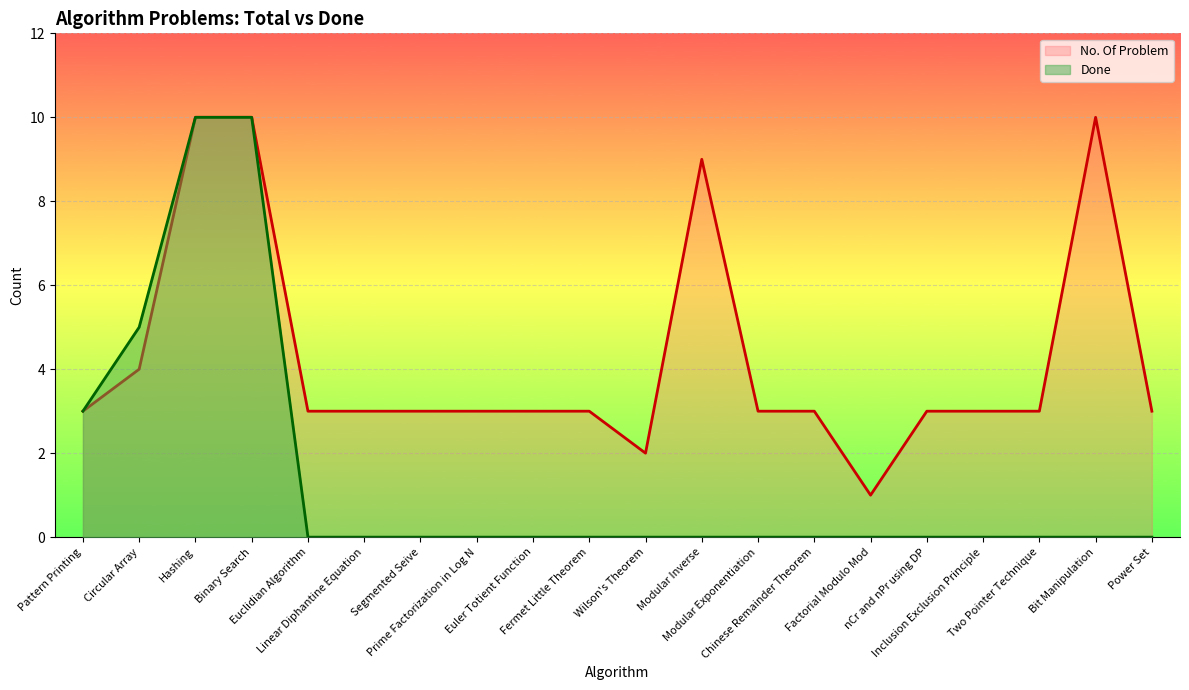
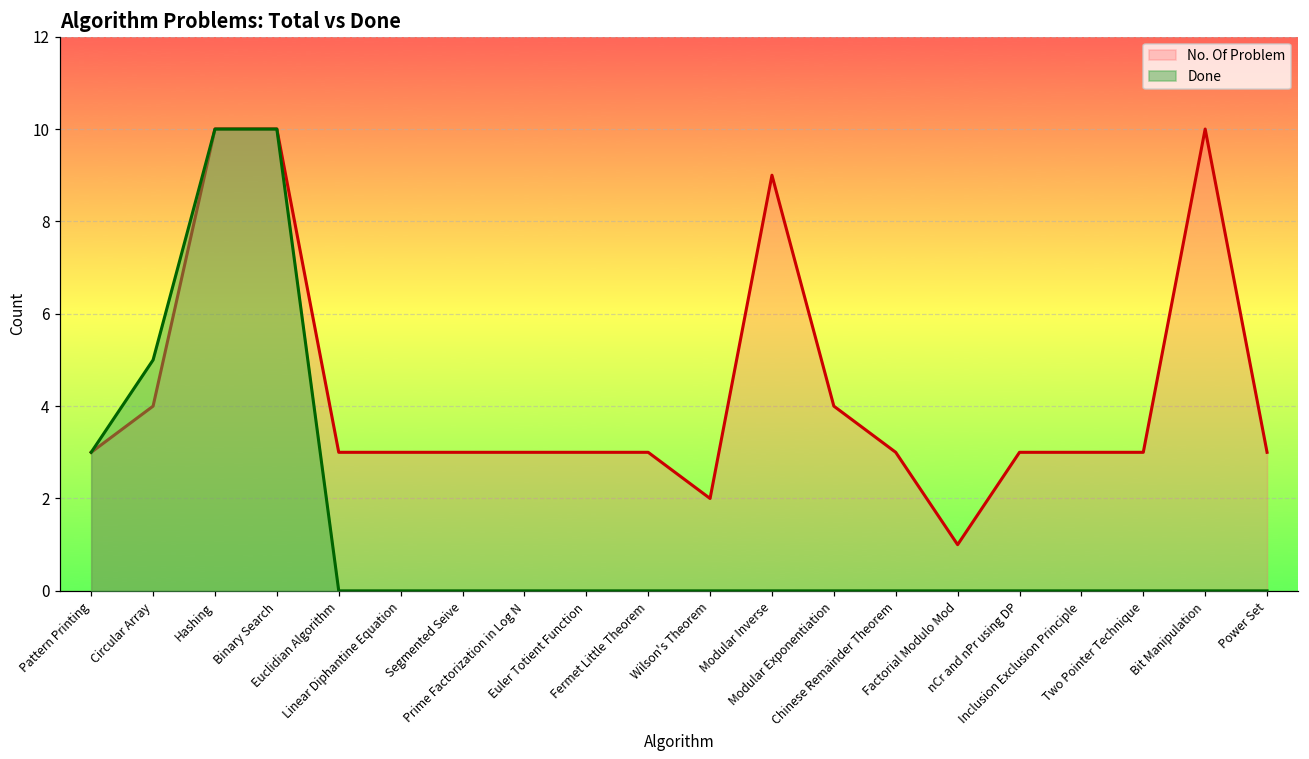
No. Of Problem, Modular Exponentiation: 3 -> 4
